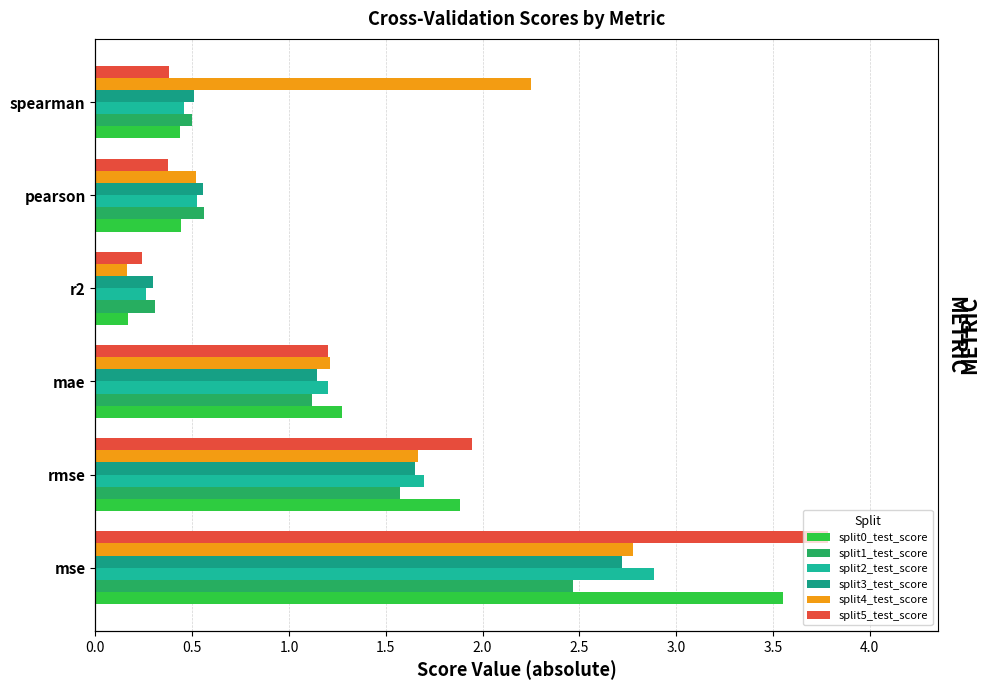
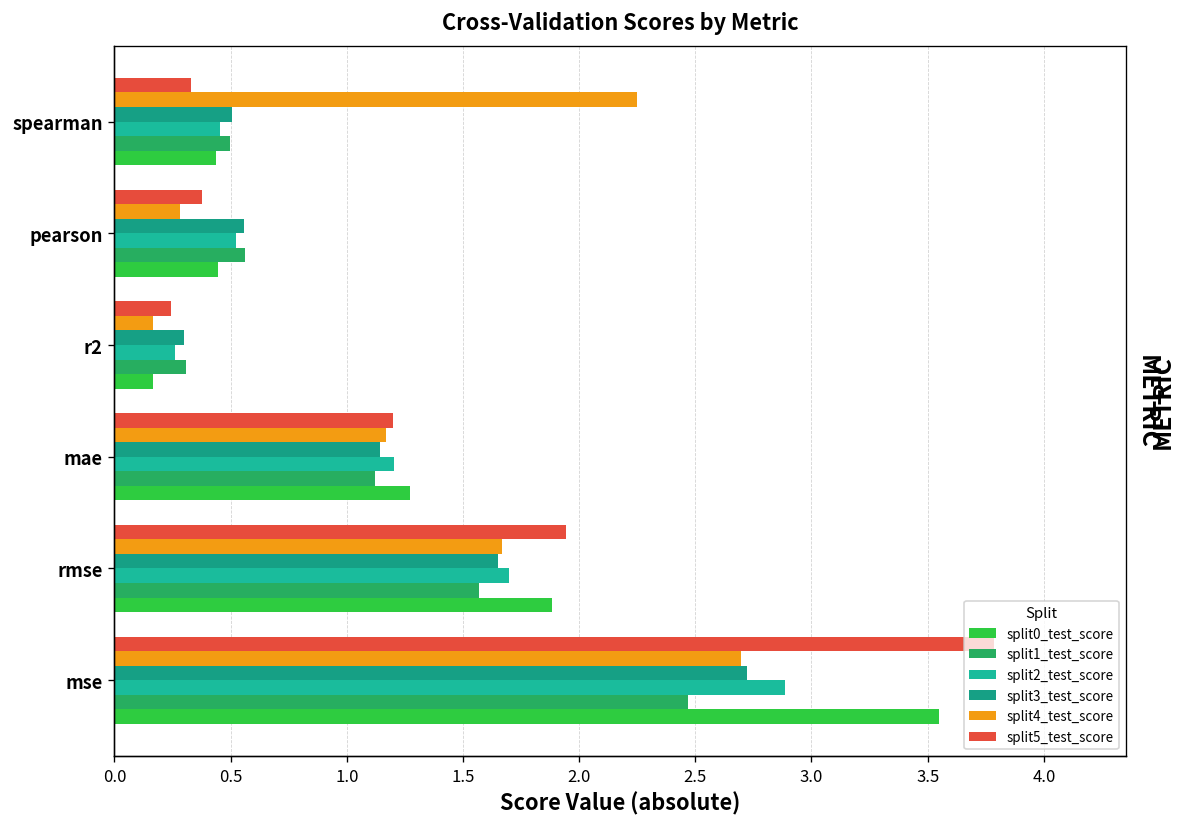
split5_test_score, spearman: 0.38 -> 0.33
split4_test_score, pearson: 0.52 -> 0.28
split4_test_score, mae: 1.21 -> 1.17
split4_test_score, mse: 2.78 -> 2.70
